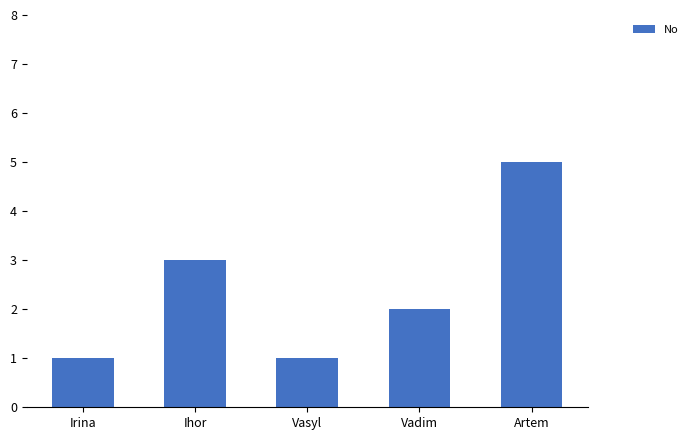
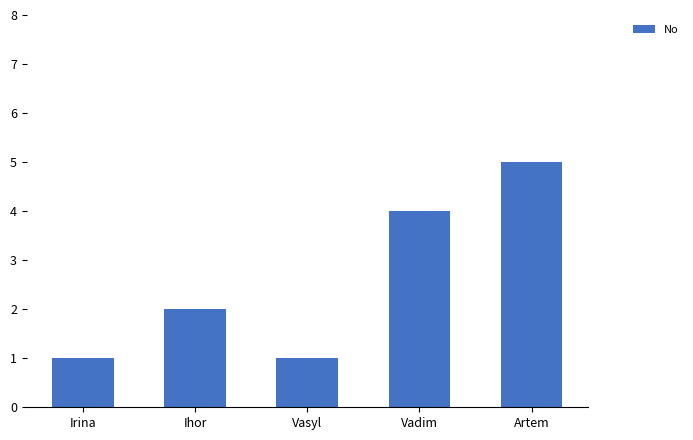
Ihor: 3 -> 2
Vadim: 2 -> 4
